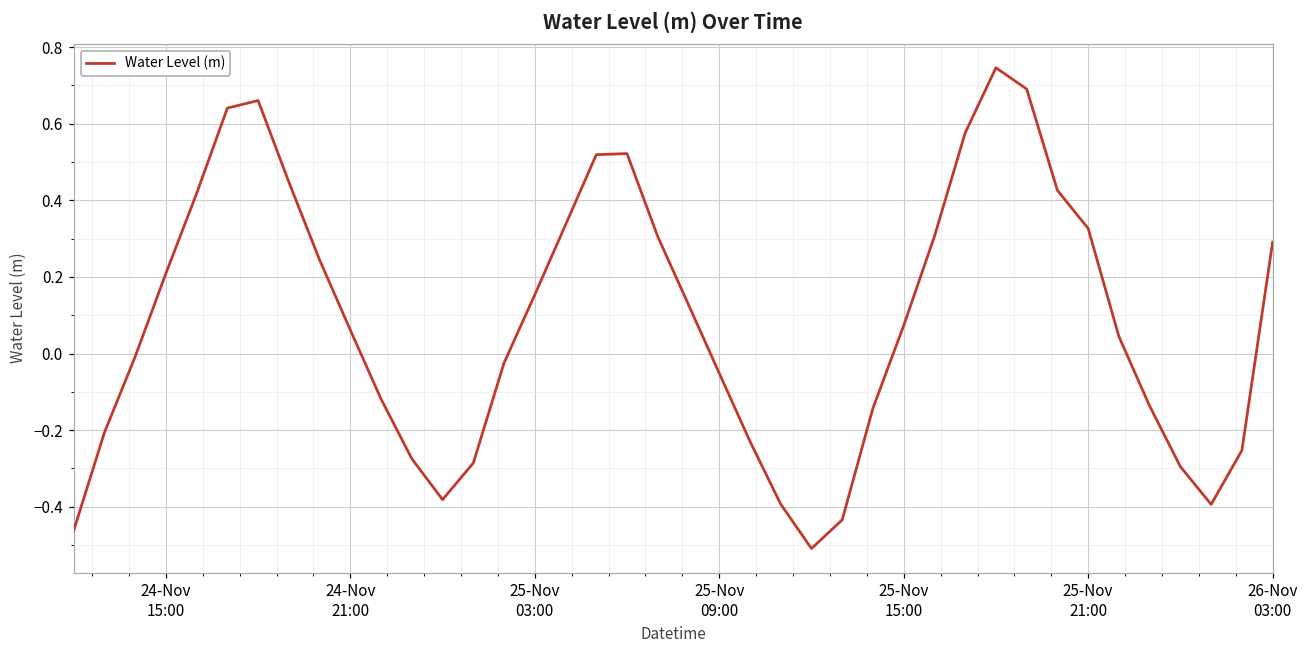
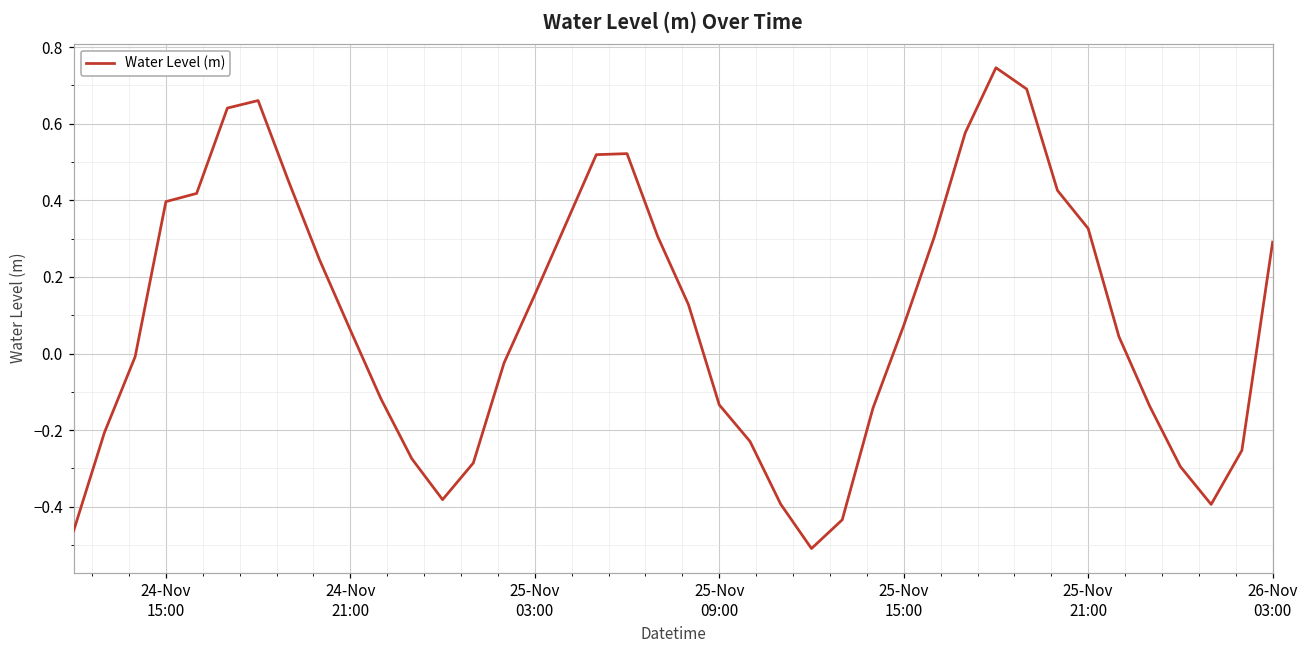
24-Nov 15:00: 0.21 -> 0.40
25-Nov 09:00: -0.05 -> -0.13
